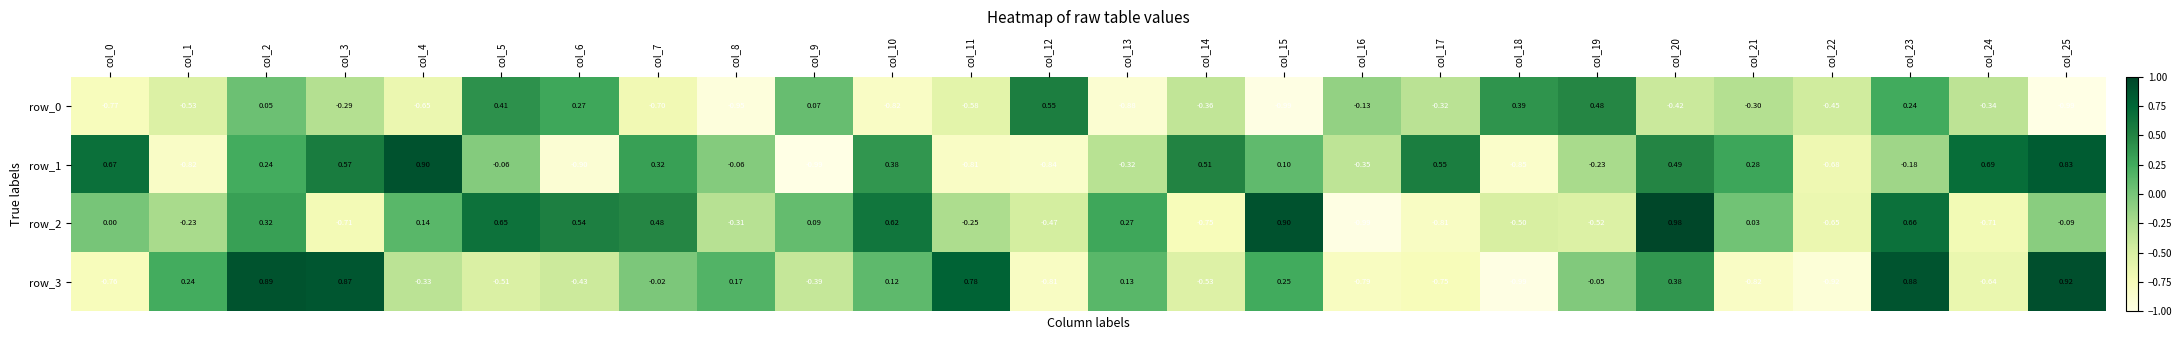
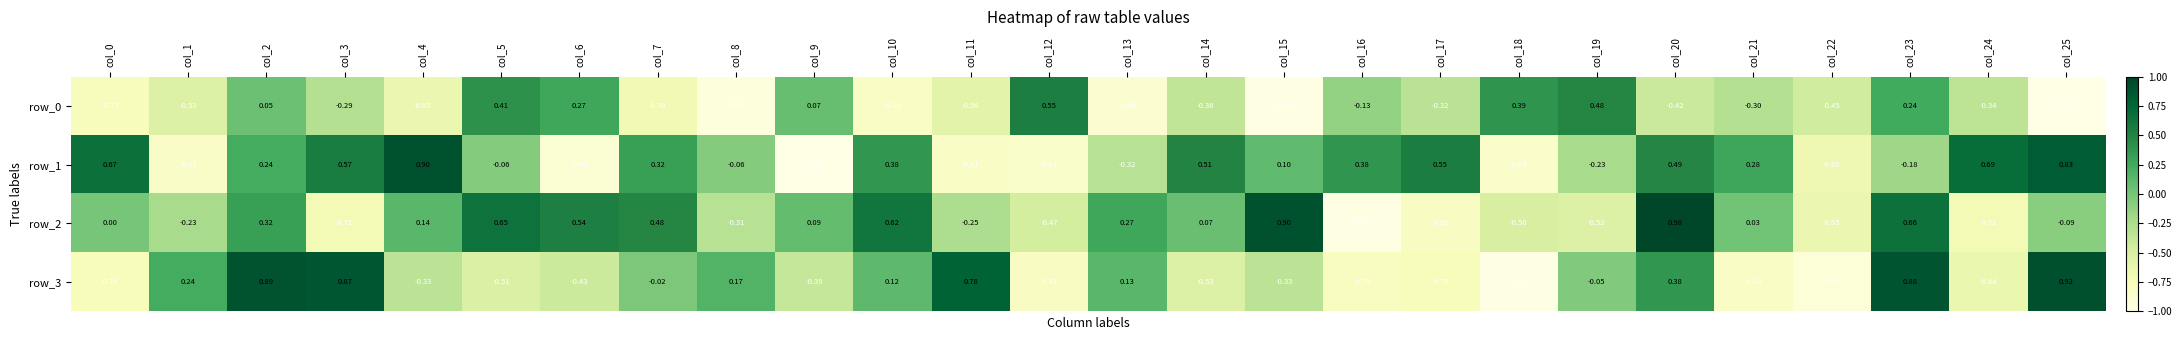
row_1, col_16: -0.35 -> 0.38
row_2, col_14: -0.75 -> 0.07
row_3, col_15: 0.25 -> -0.33
